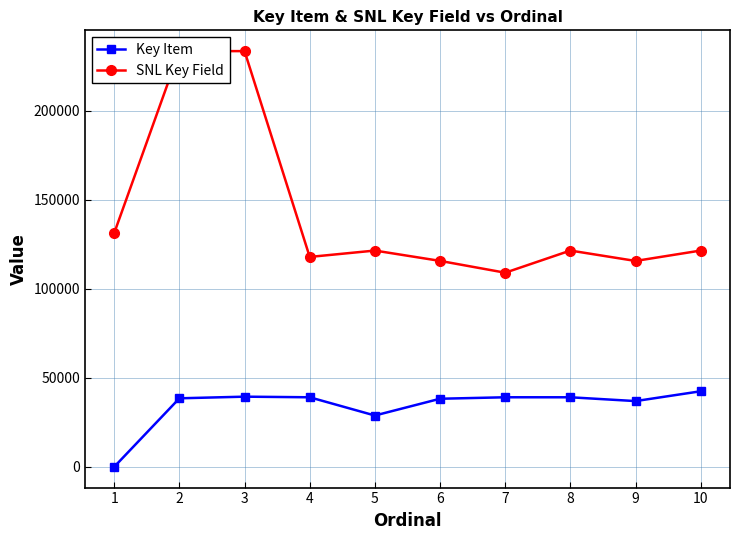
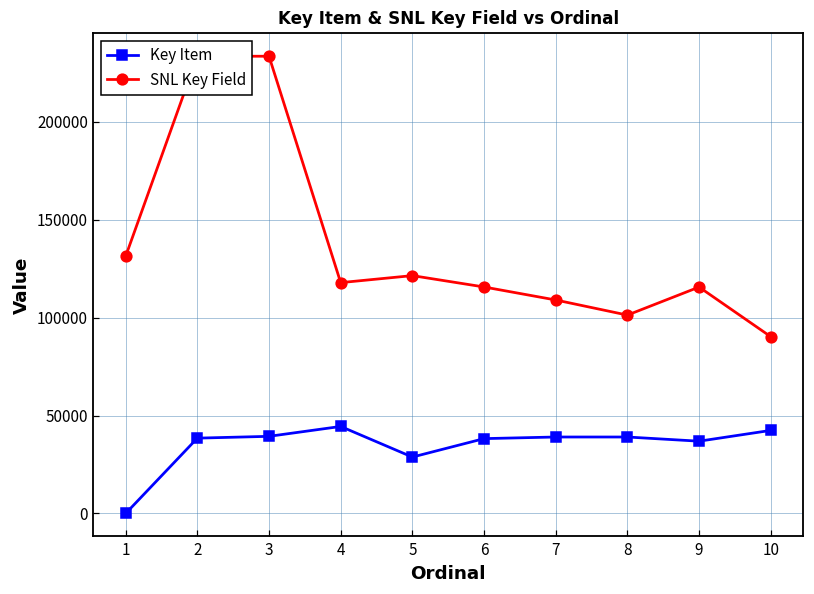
Key Item, 4: 39000 -> 44000
SNL Key Field, 8: 121000 -> 101000
SNL Key Field, 10: 121000 -> 90000
